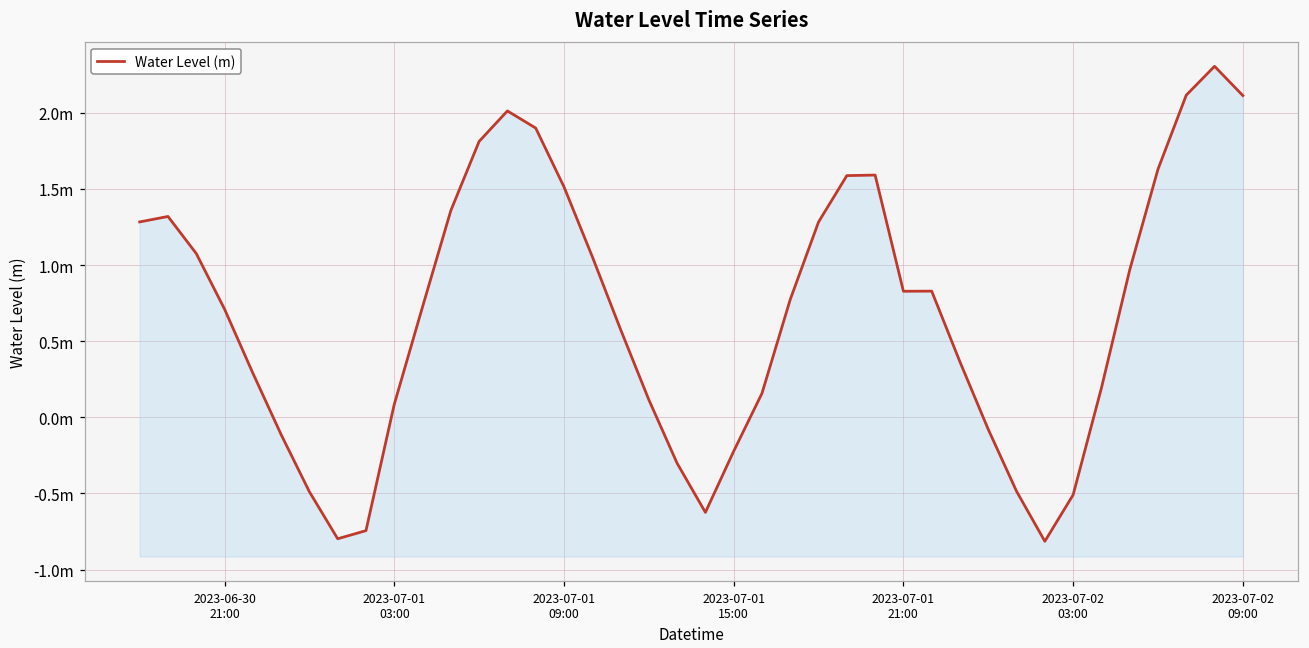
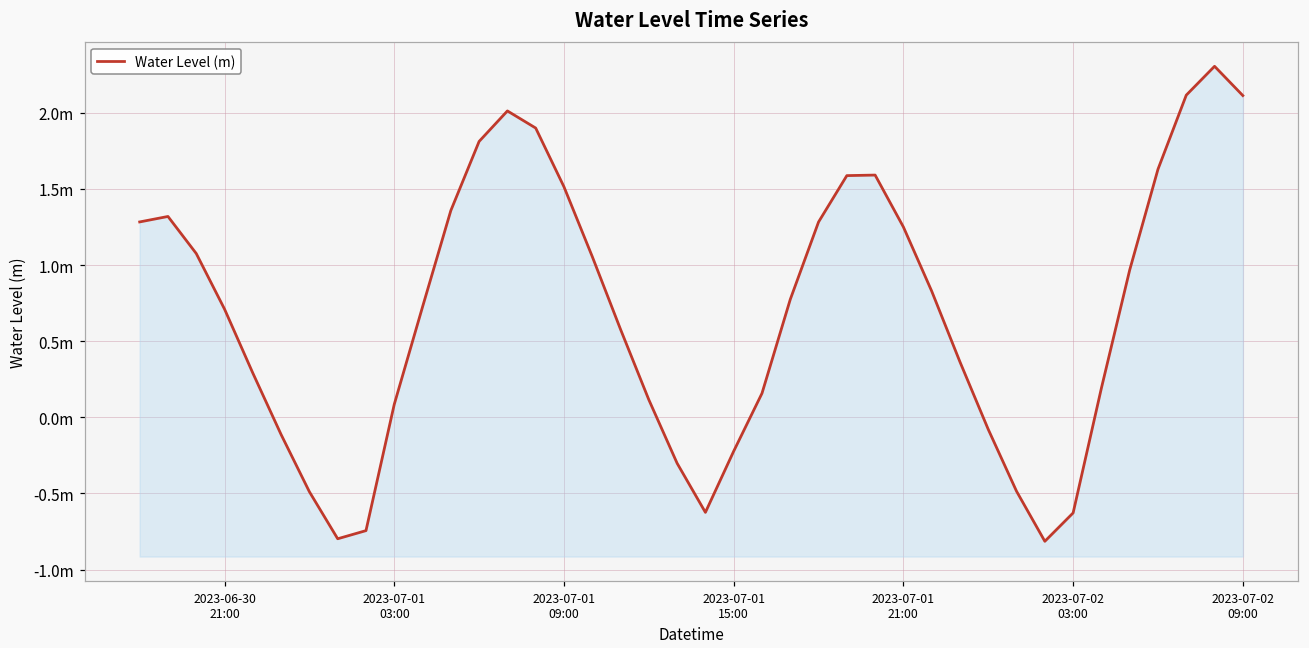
2023-07-01 21:00: 0.83m -> 1.25m
2023-07-02 03:00: -0.51m -> -0.63m
